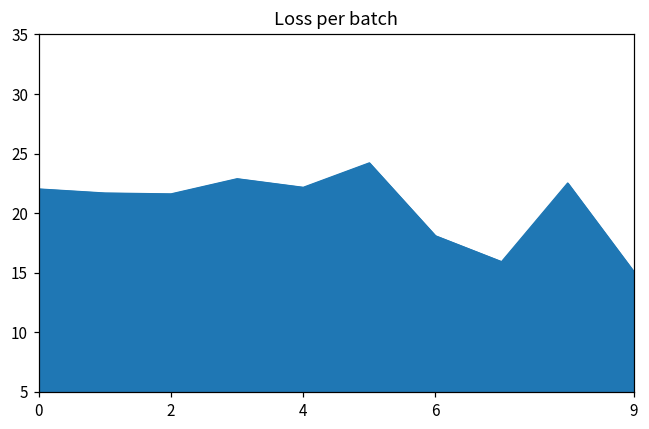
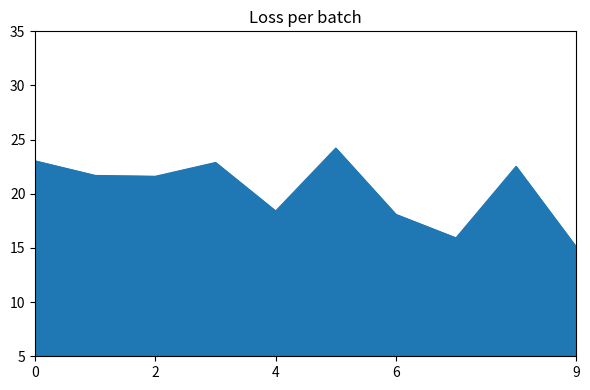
0: 22.0 -> 23.0
4: 22.2 -> 18.4
